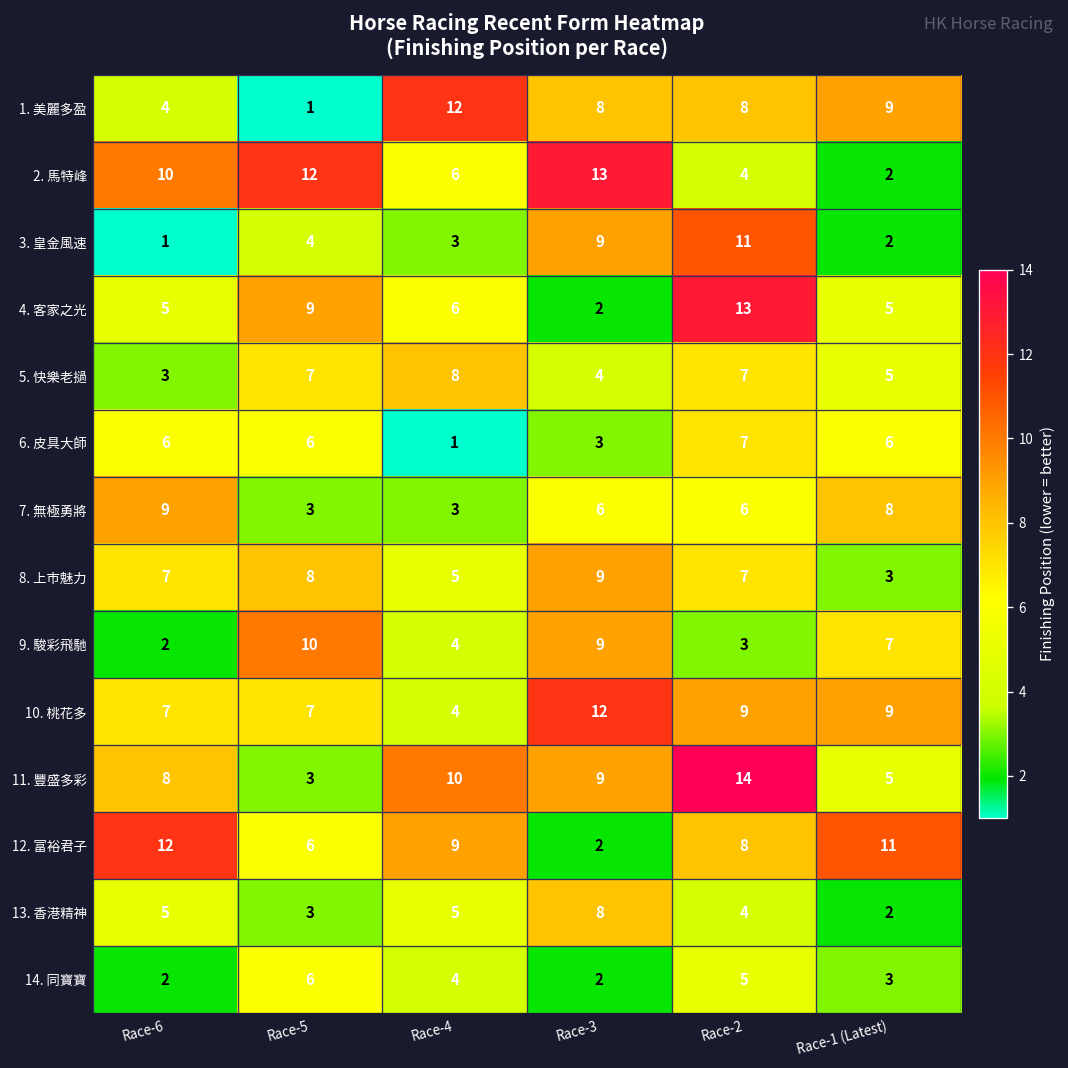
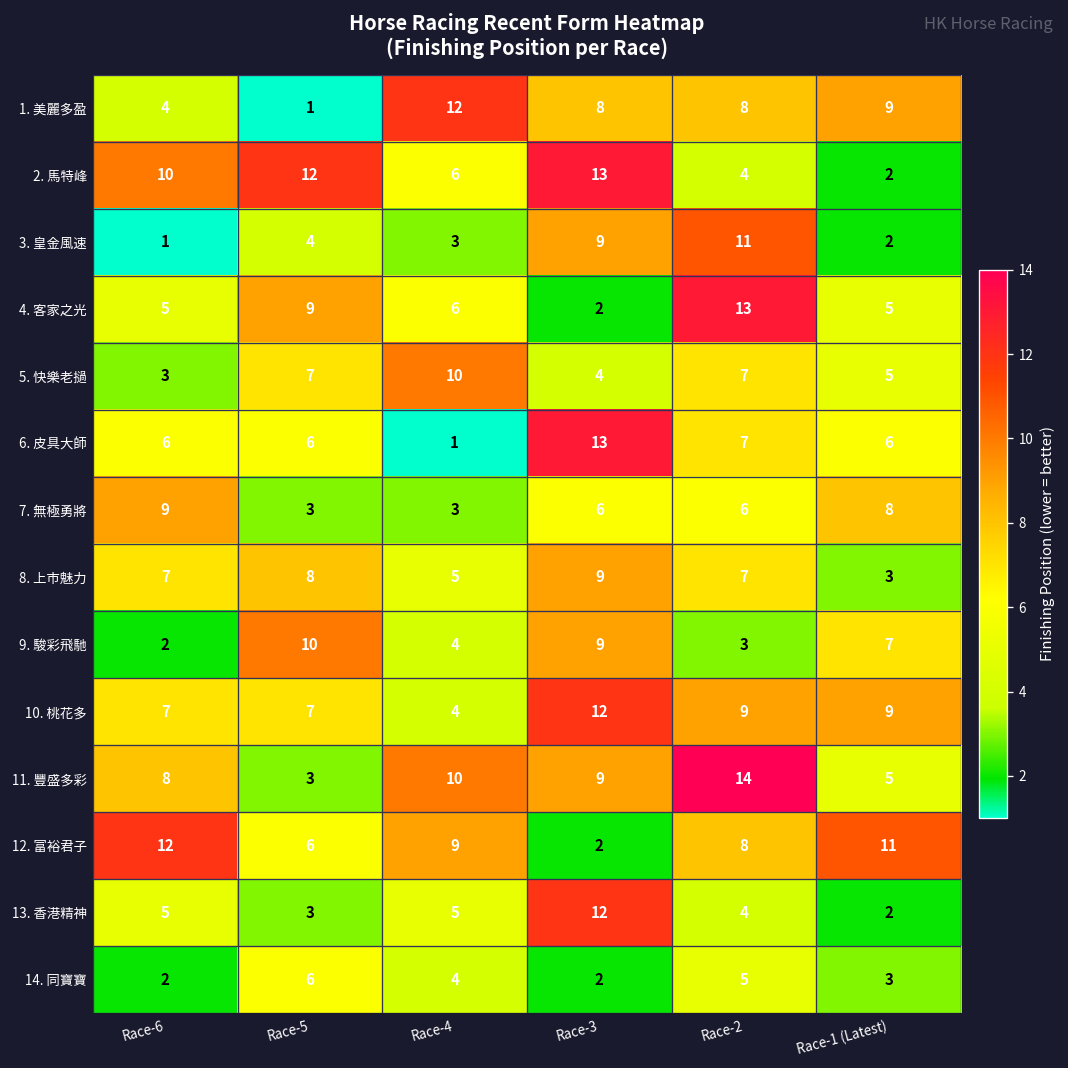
5. 快樂老撾, Race-4: 8 -> 10
6. 皮具大師, Race-3: 3 -> 13
13. 香港精神, Race-3: 8 -> 12
